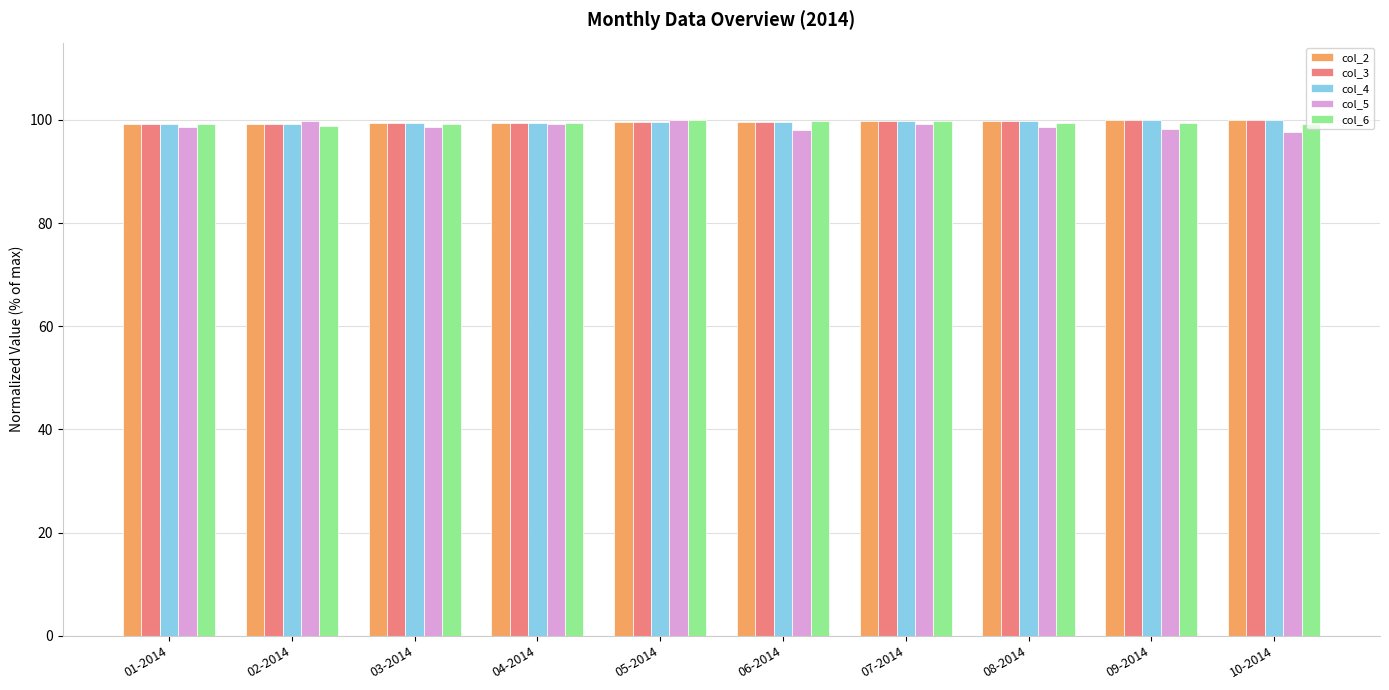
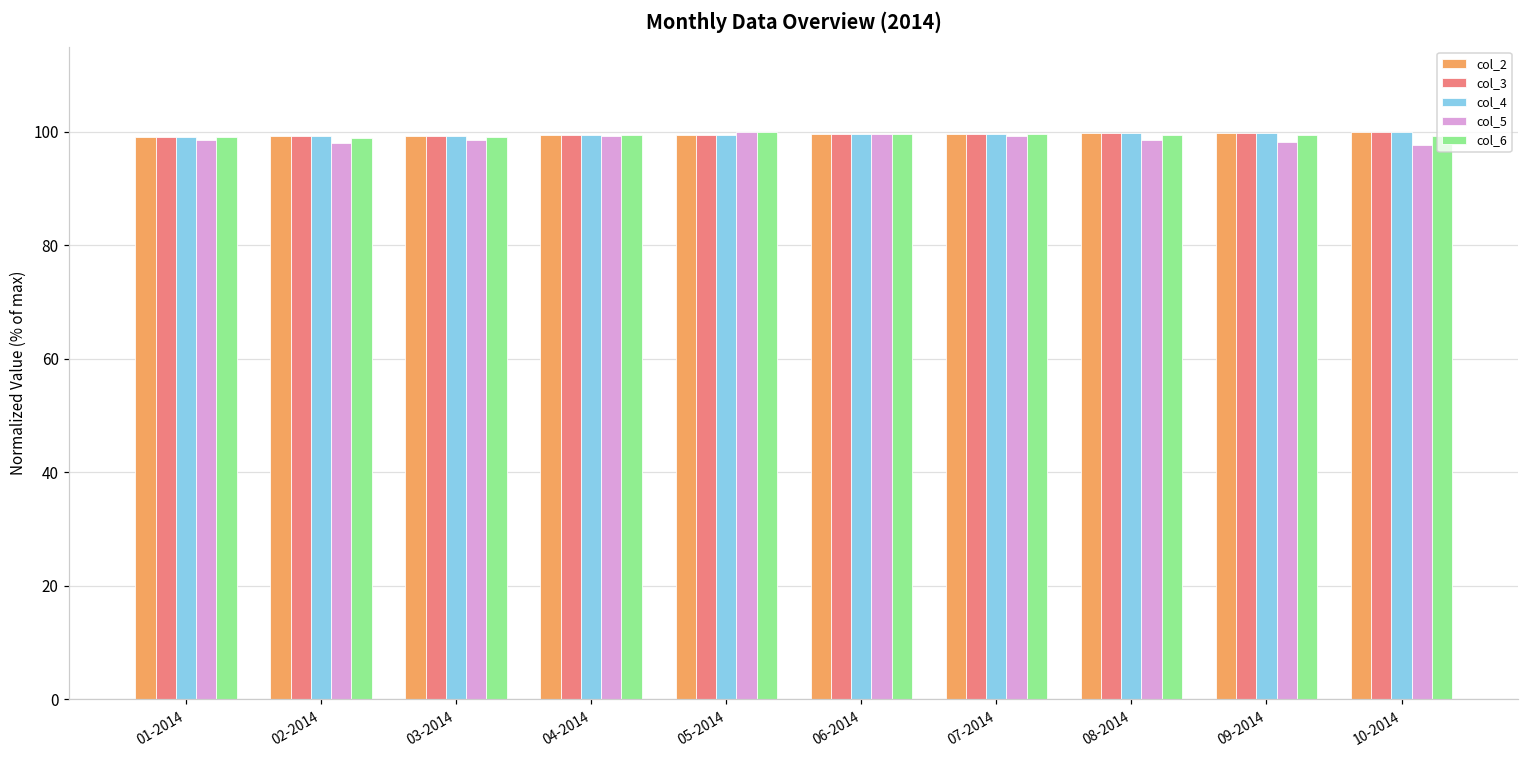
col_5, 02-2014: 100 -> 98
col_5, 06-2014: 98 -> 100
